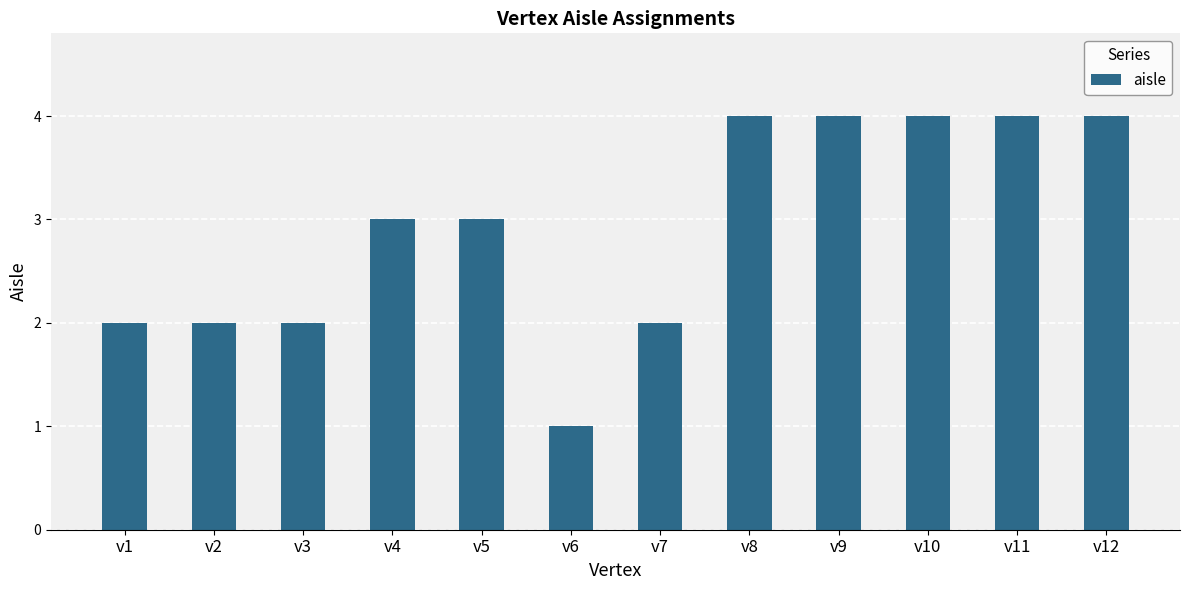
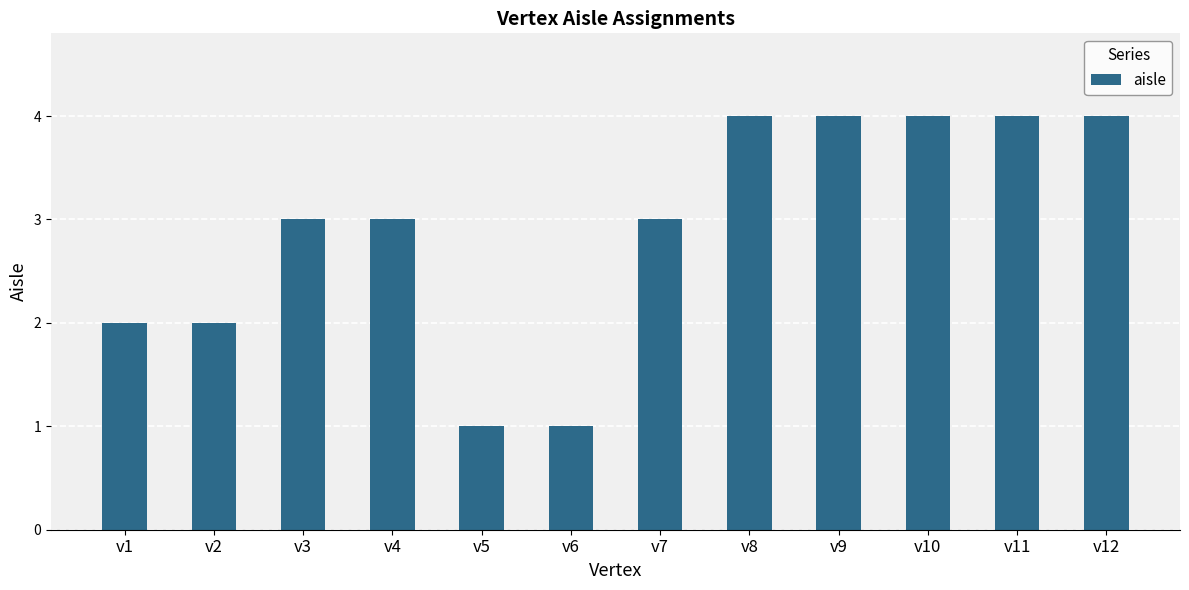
v3: 2 -> 3
v5: 3 -> 1
v7: 2 -> 3
